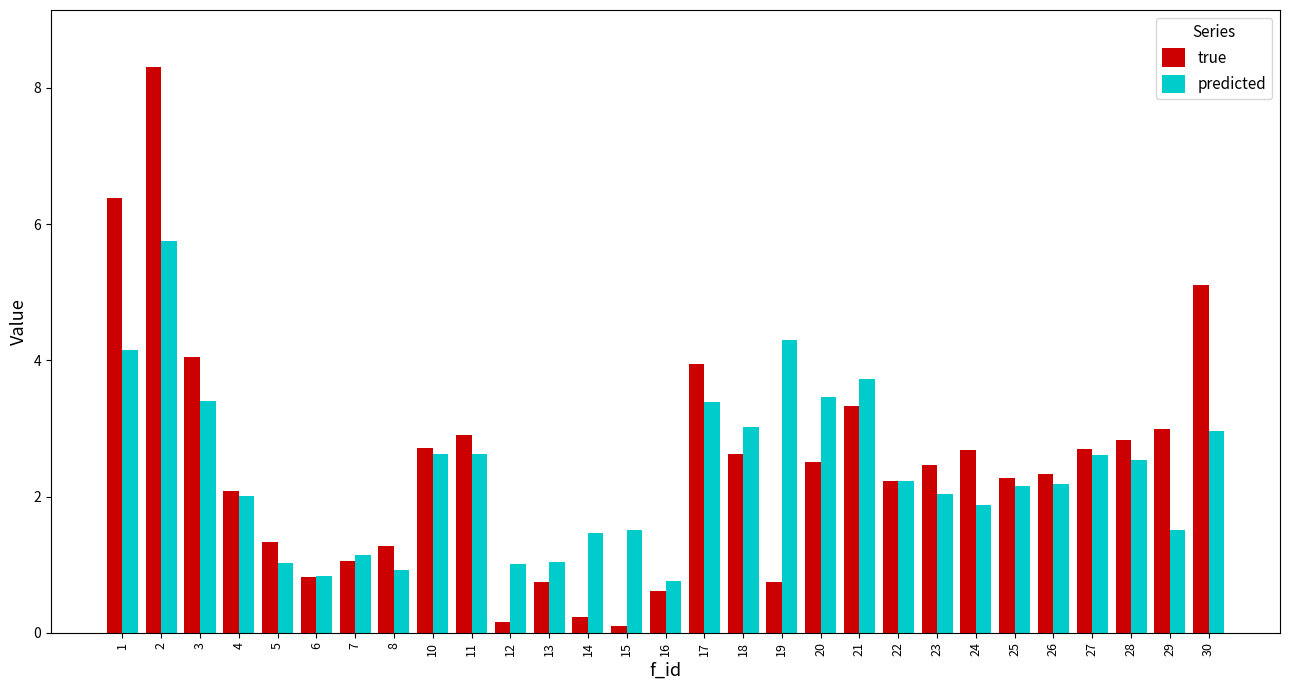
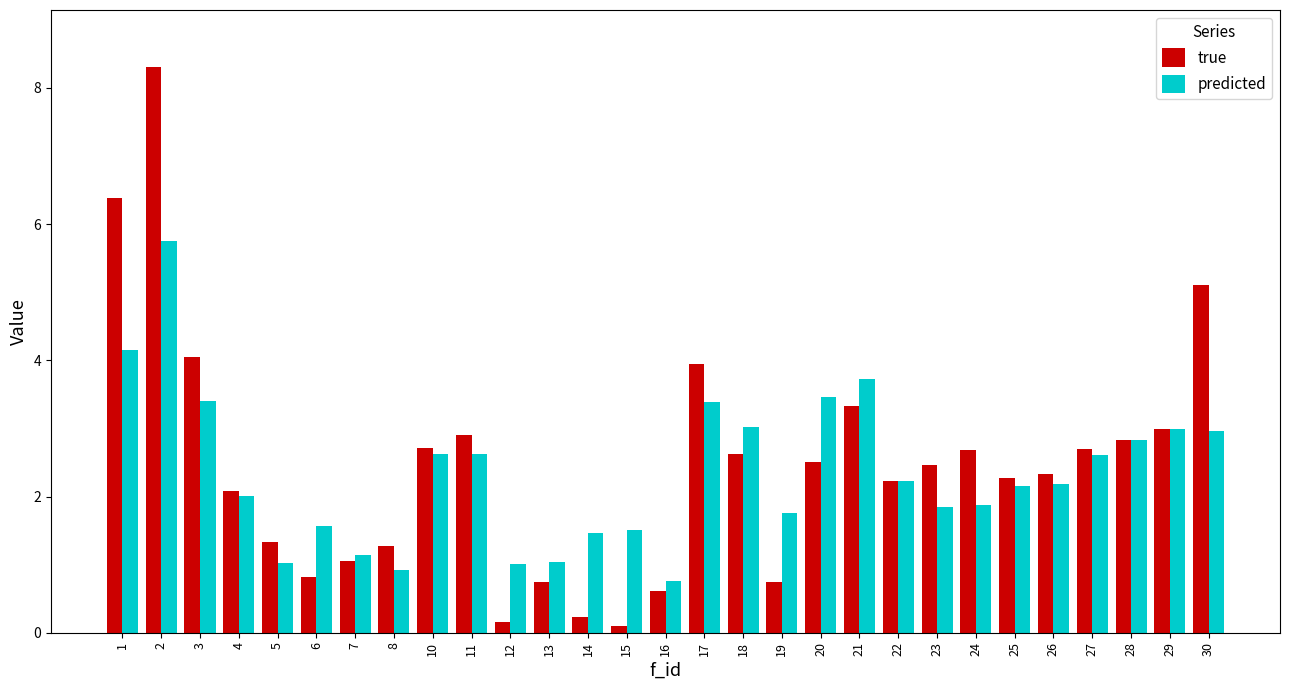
predicted, 6: 0.8 -> 1.6
predicted, 19: 4.3 -> 1.8
predicted, 23: 2.0 -> 1.9
predicted, 28: 2.5 -> 2.8
predicted, 29: 1.5 -> 3.0
